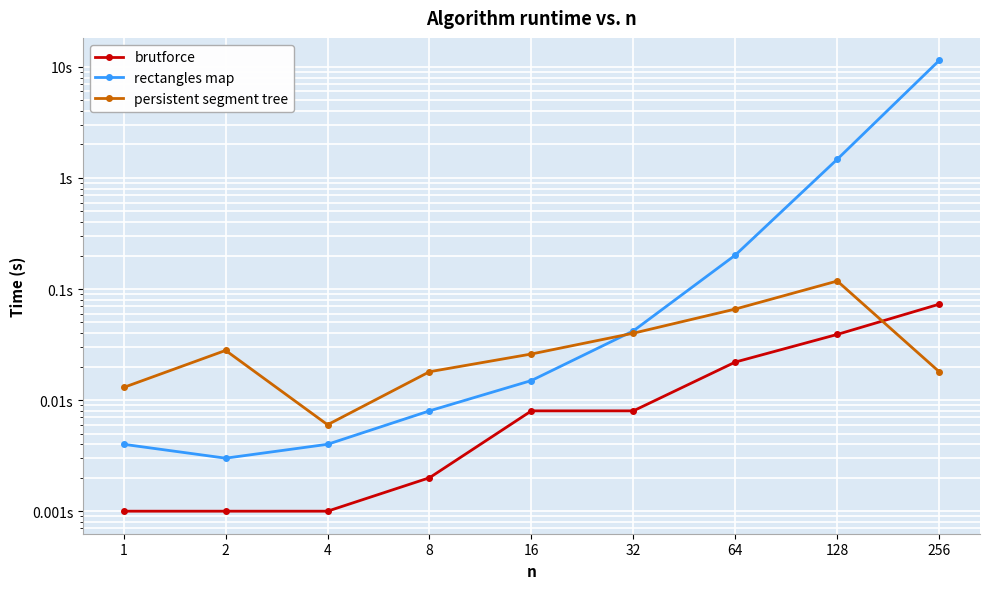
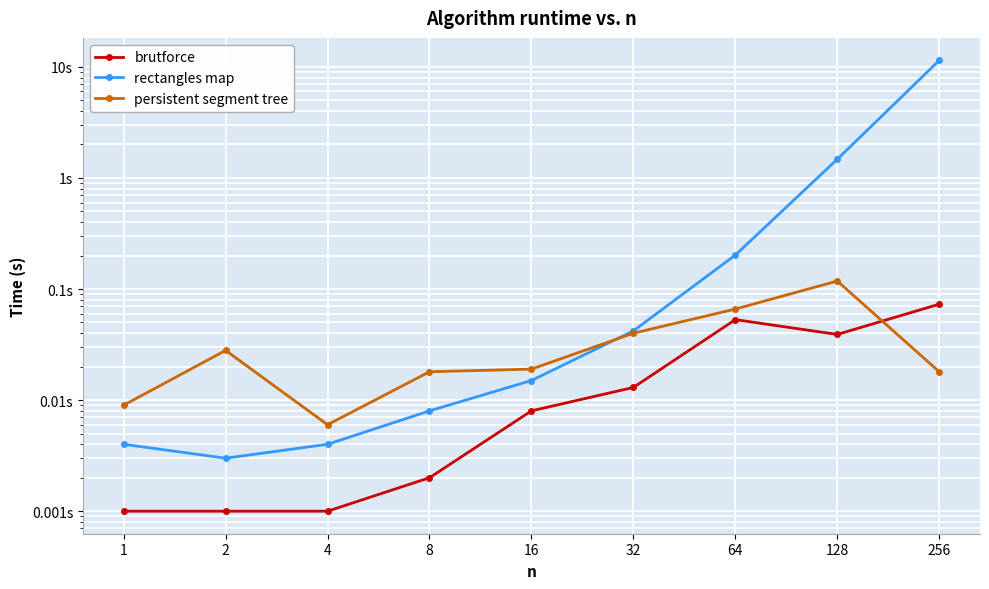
persistent segment tree, 1: 0.013s -> 0.009s
persistent segment tree, 16: 0.026s -> 0.019s
brutforce, 32: 0.008s -> 0.013s
brutforce, 64: 0.022s -> 0.05s
